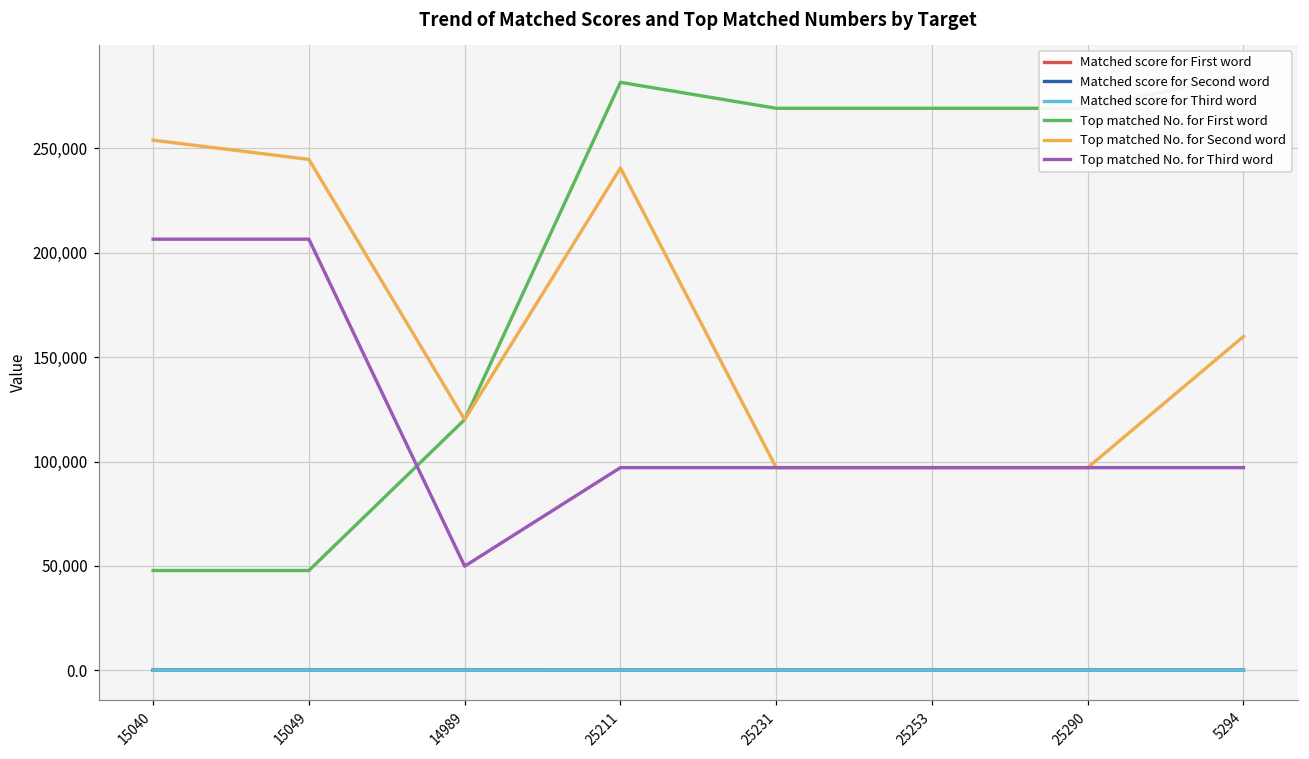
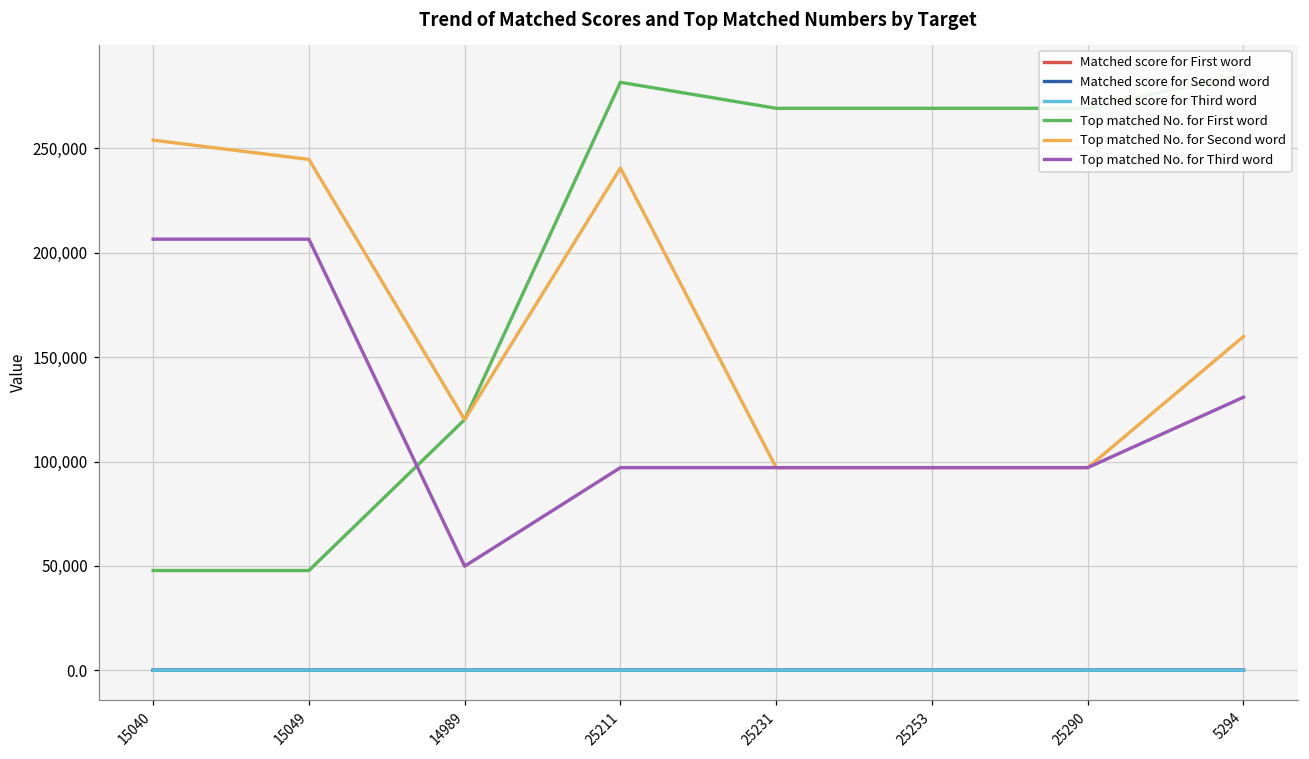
Top matched No. for Third word, 5294: 97,000 -> 131,000
